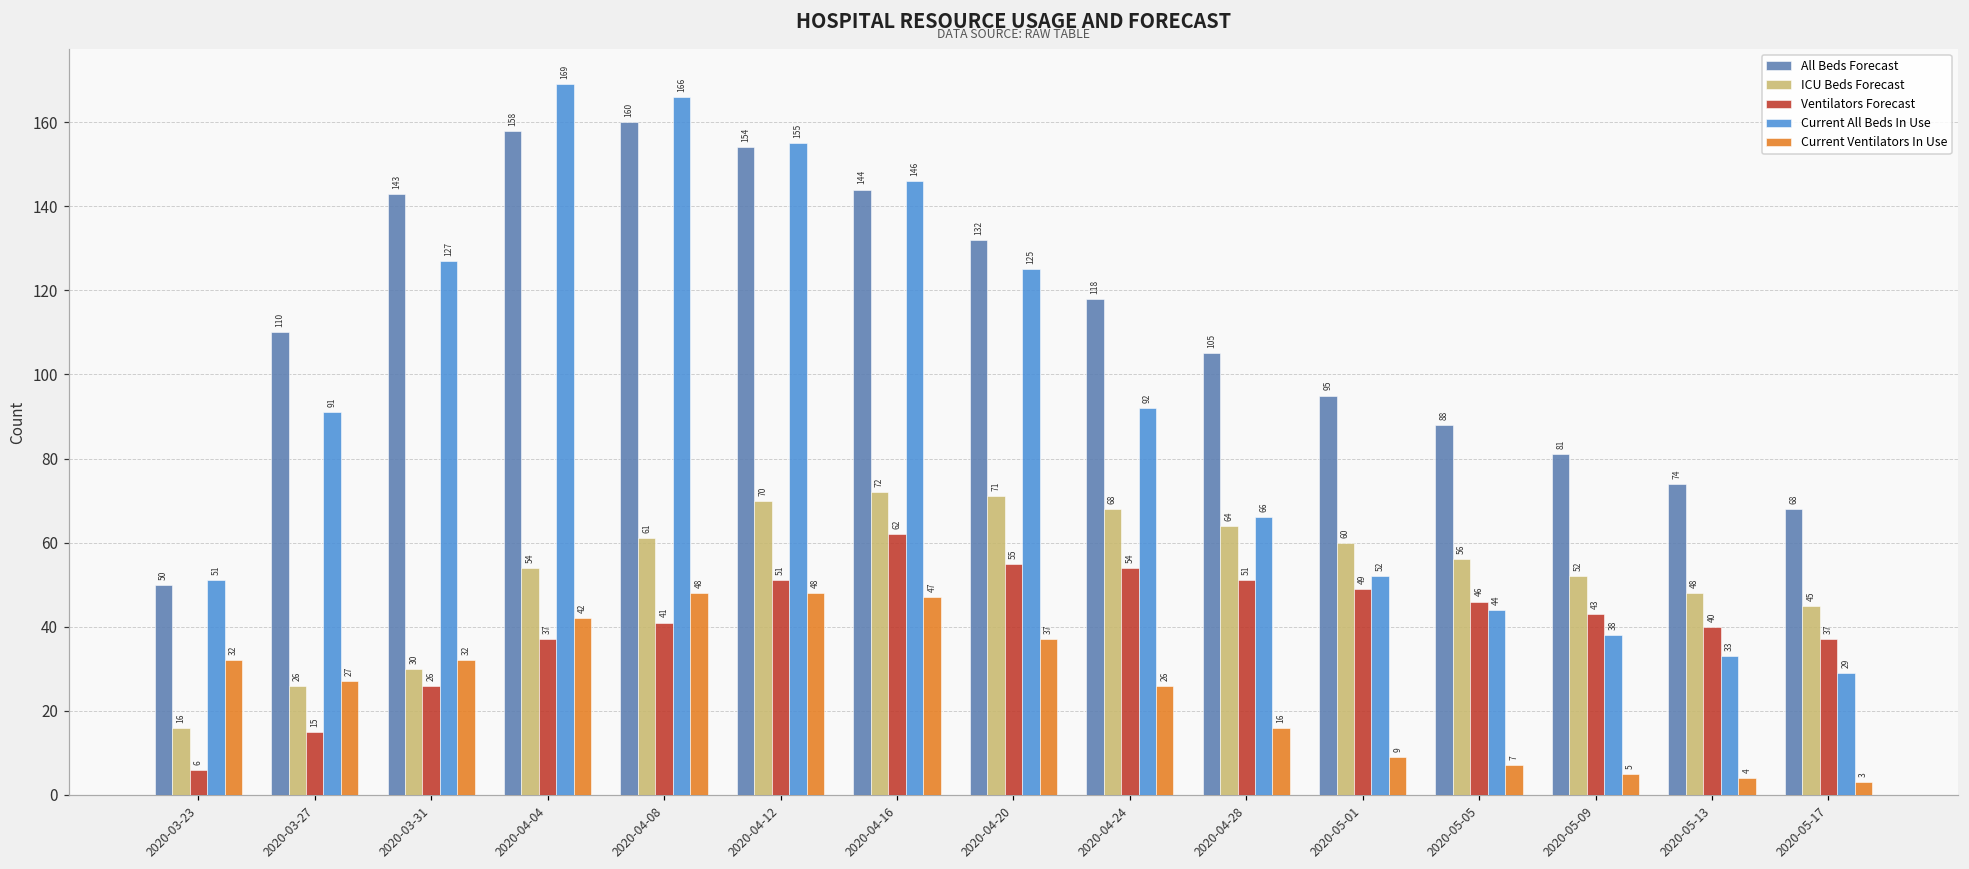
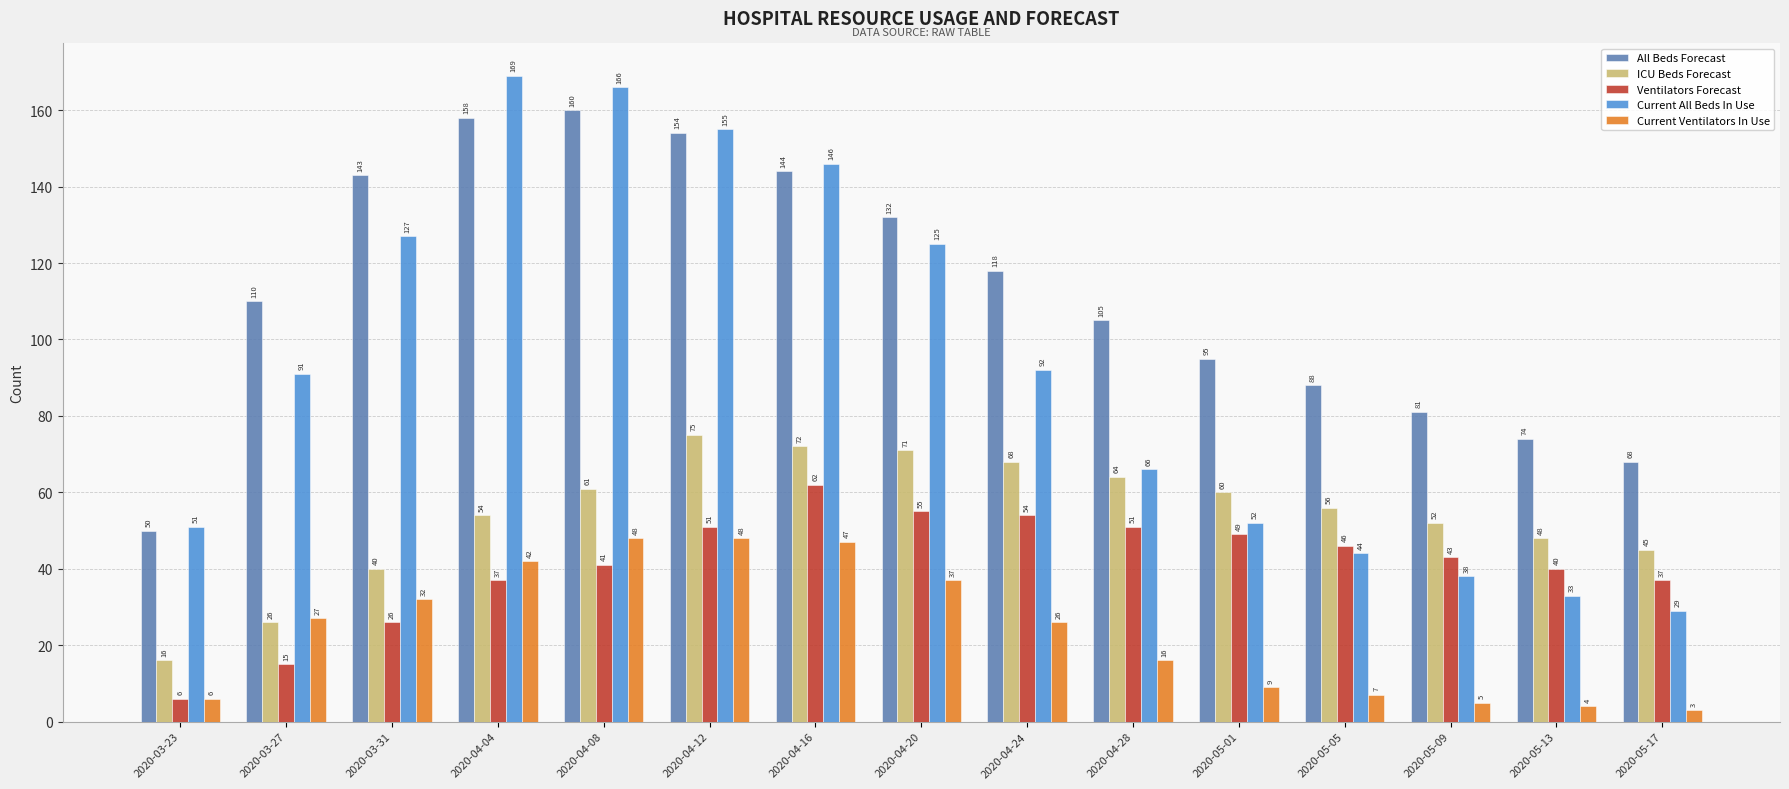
Current Ventilators In Use, 2020-03-23: 32 -> 6
ICU Beds Forecast, 2020-03-31: 30 -> 40
ICU Beds Forecast, 2020-04-12: 70 -> 75
